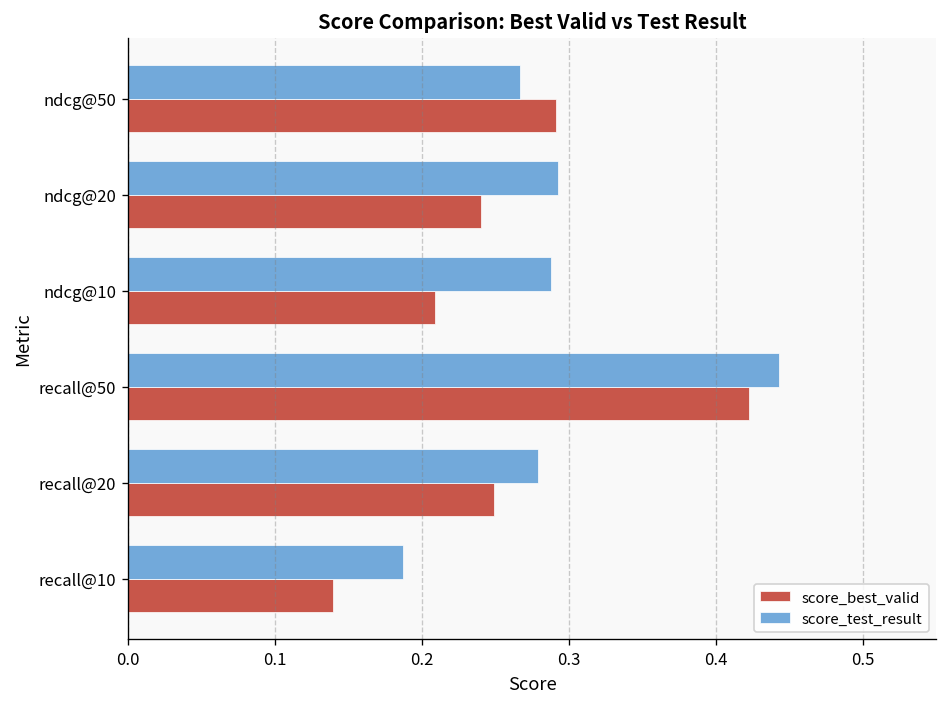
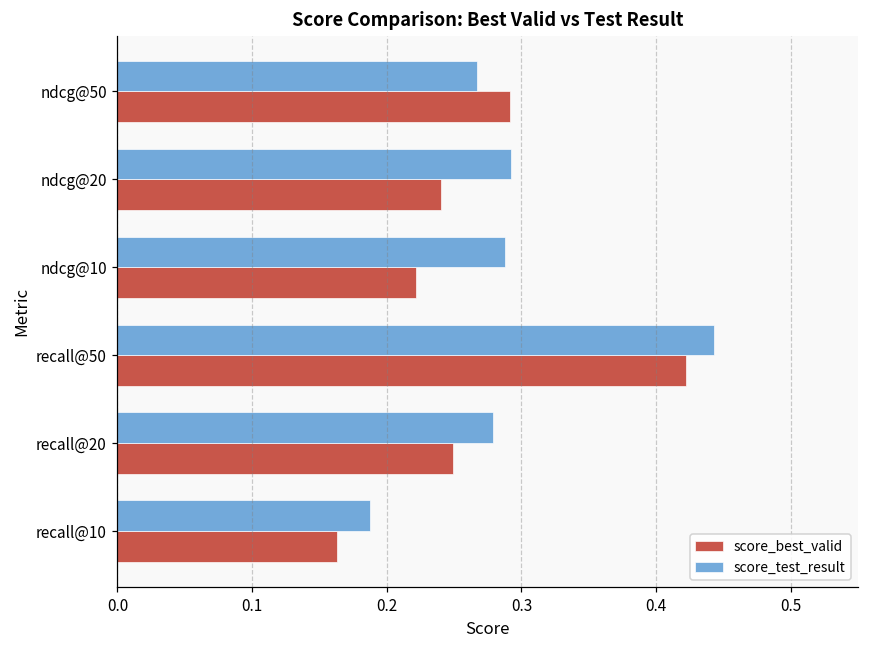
score_best_valid, ndcg@10: 0.209 -> 0.222
score_best_valid, recall@10: 0.139 -> 0.163
